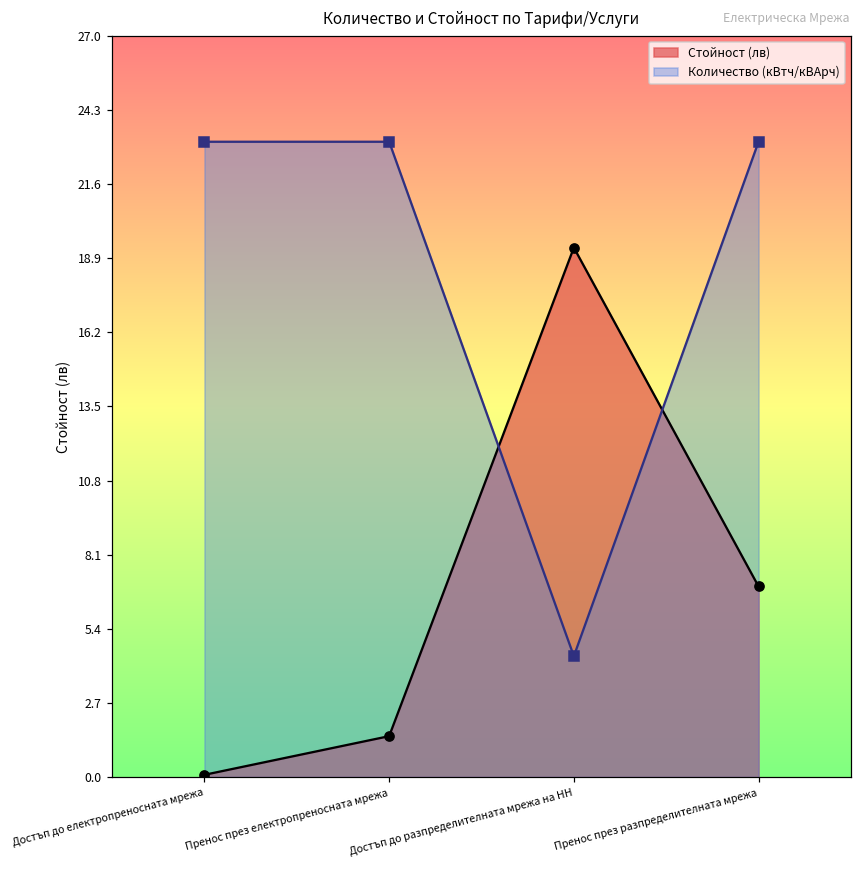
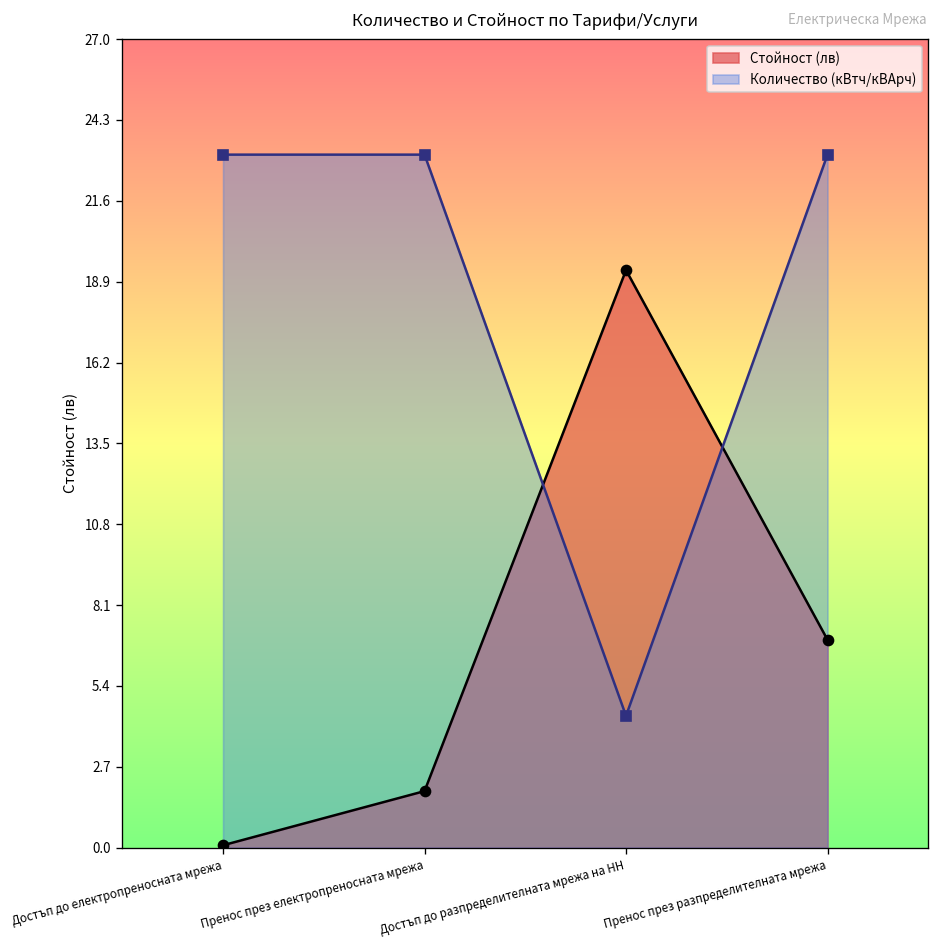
Стойност (лв), Пренос през електропреносната мрежа: 1.5 -> 1.9
